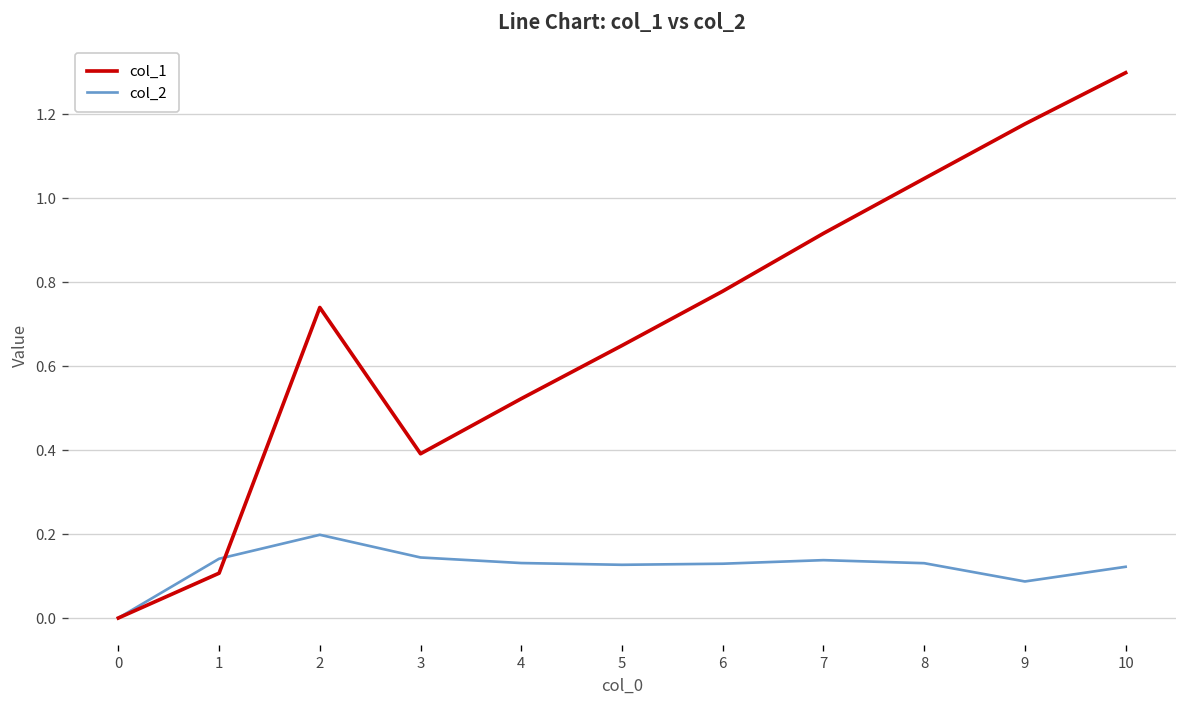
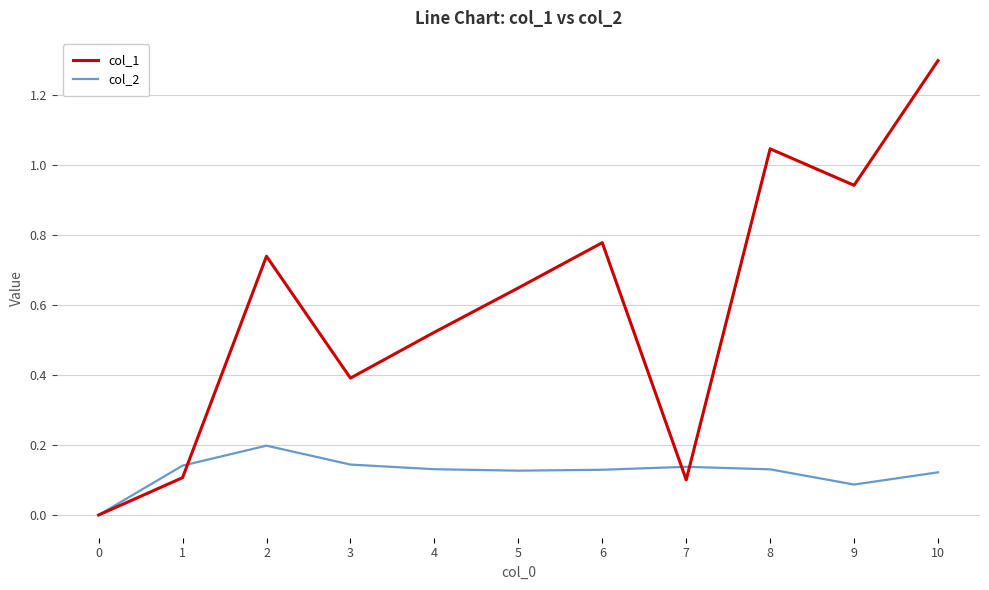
col_1, 7: 0.92 -> 0.10
col_1, 9: 1.18 -> 0.94
